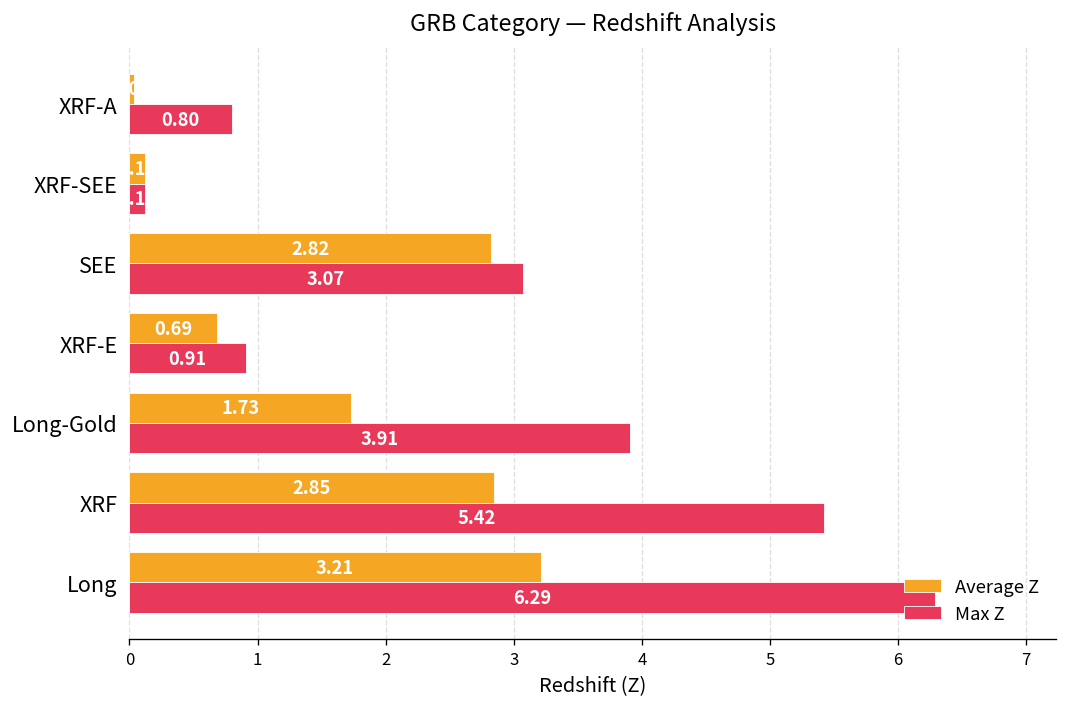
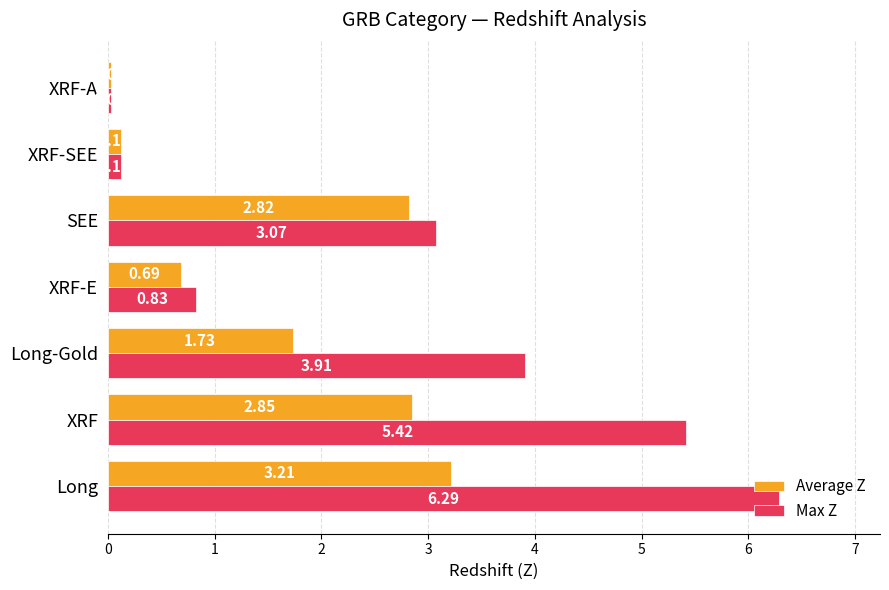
Max Z, XRF-A: 0.80 -> 0.03
Max Z, XRF-E: 0.91 -> 0.83
